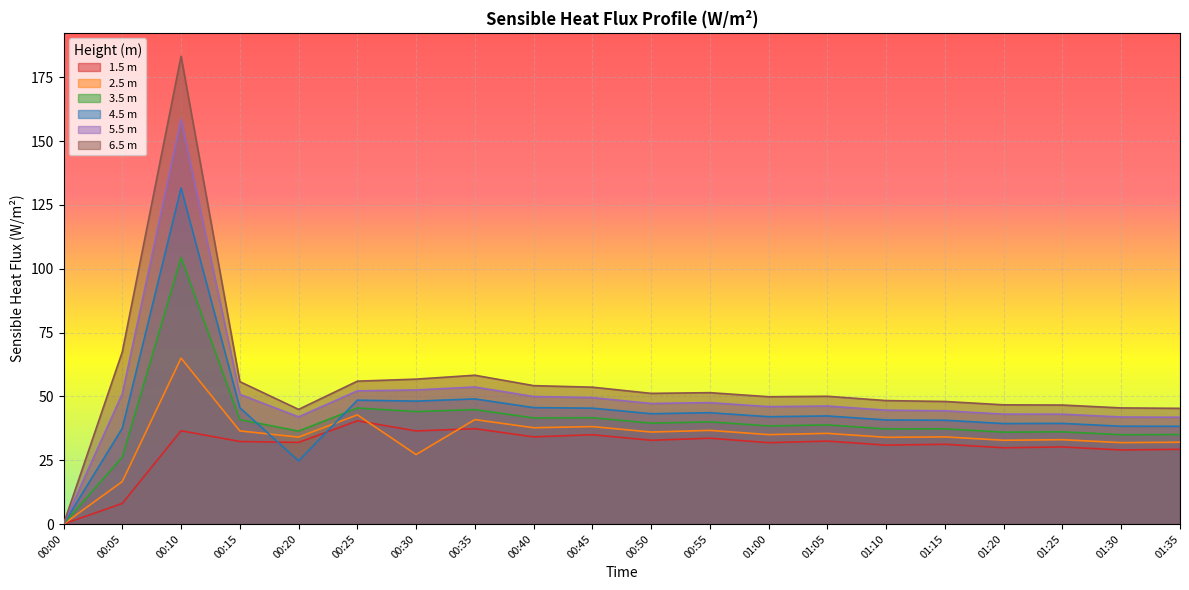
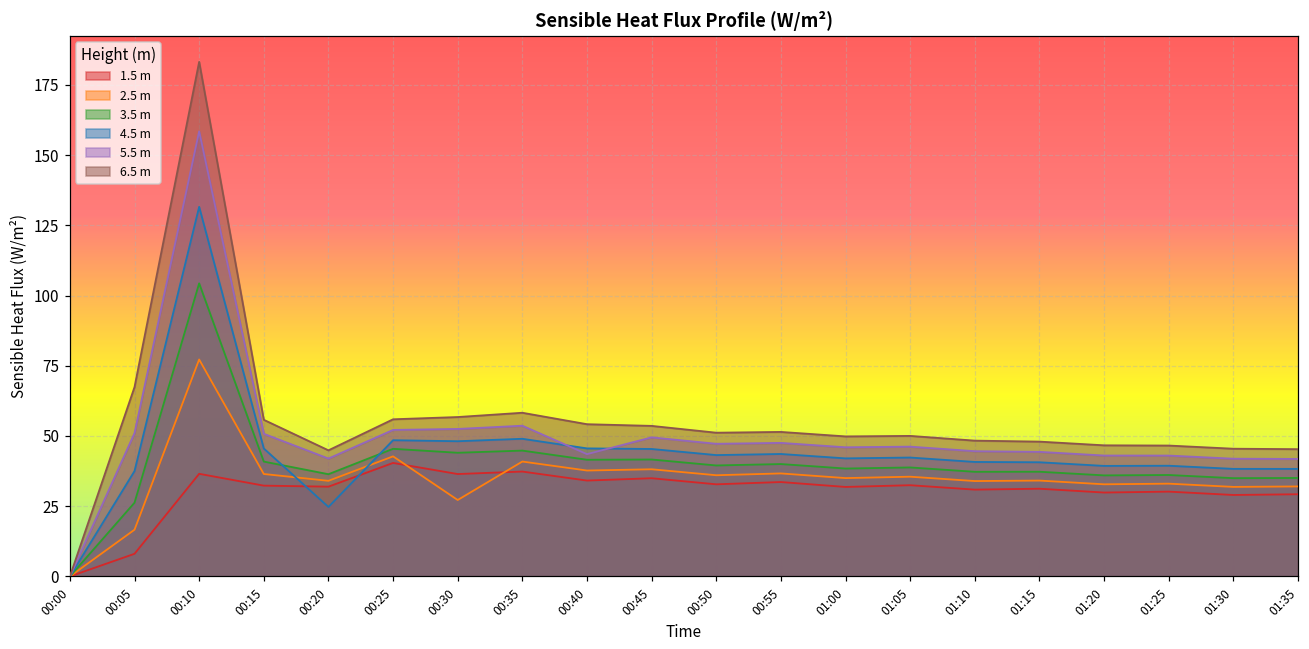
2.5 m, 00:10: 65 -> 77
5.5 m, 00:40: 50 -> 44
